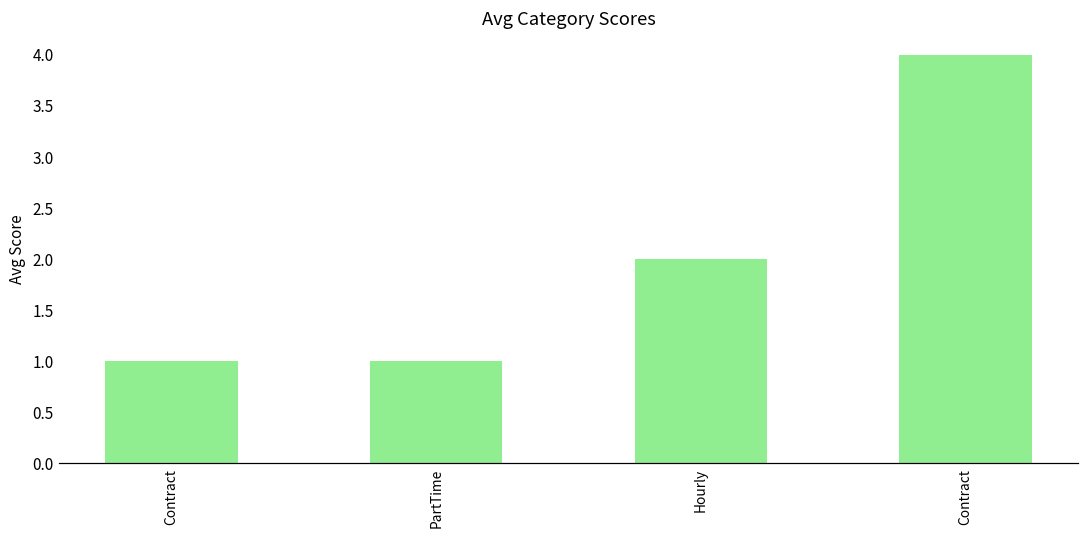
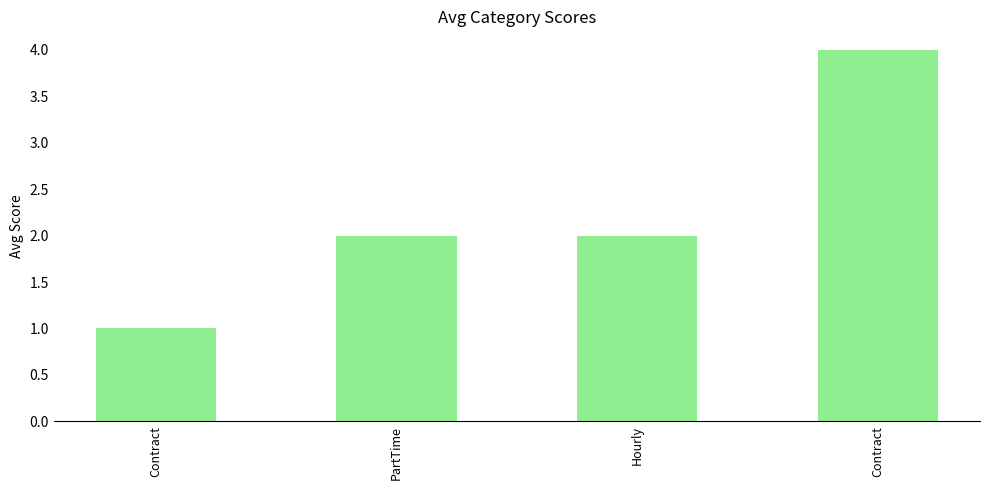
PartTime: 1 -> 2
